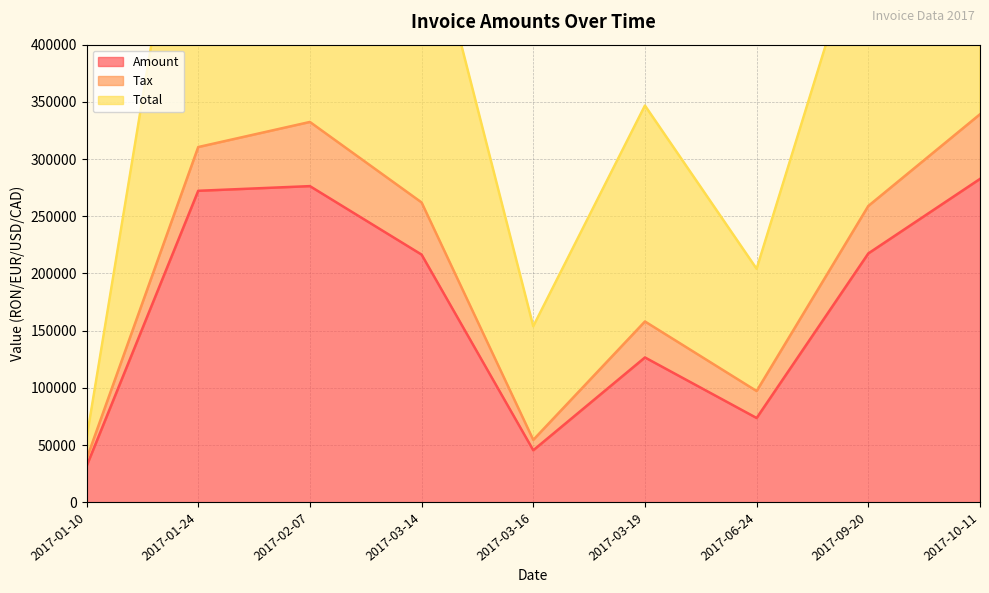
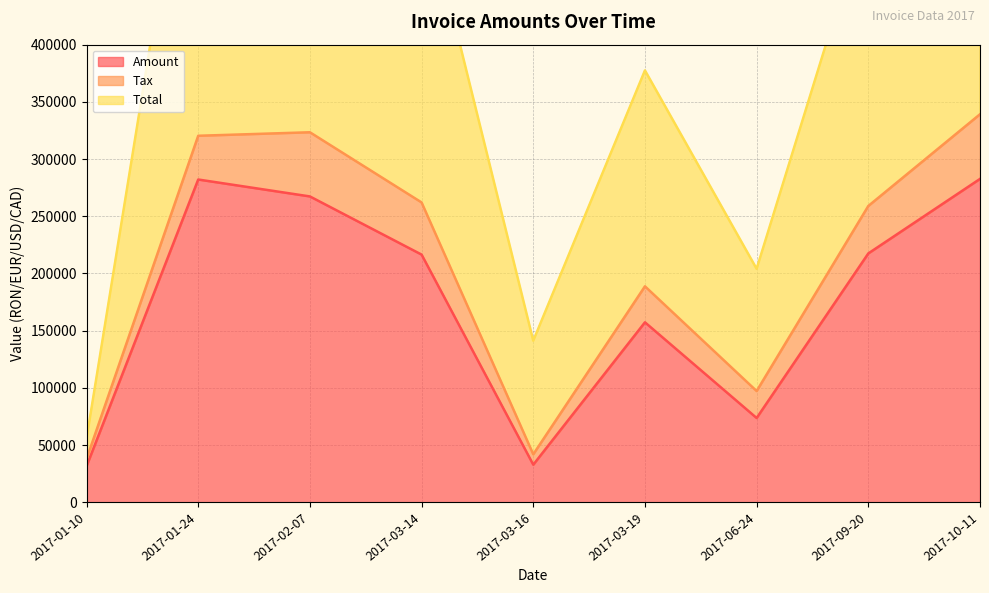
Amount, 2017-01-24: 272000 -> 282000
Amount, 2017-02-07: 276000 -> 267000
Amount, 2017-03-16: 45000 -> 33000
Amount, 2017-03-19: 127000 -> 157000
